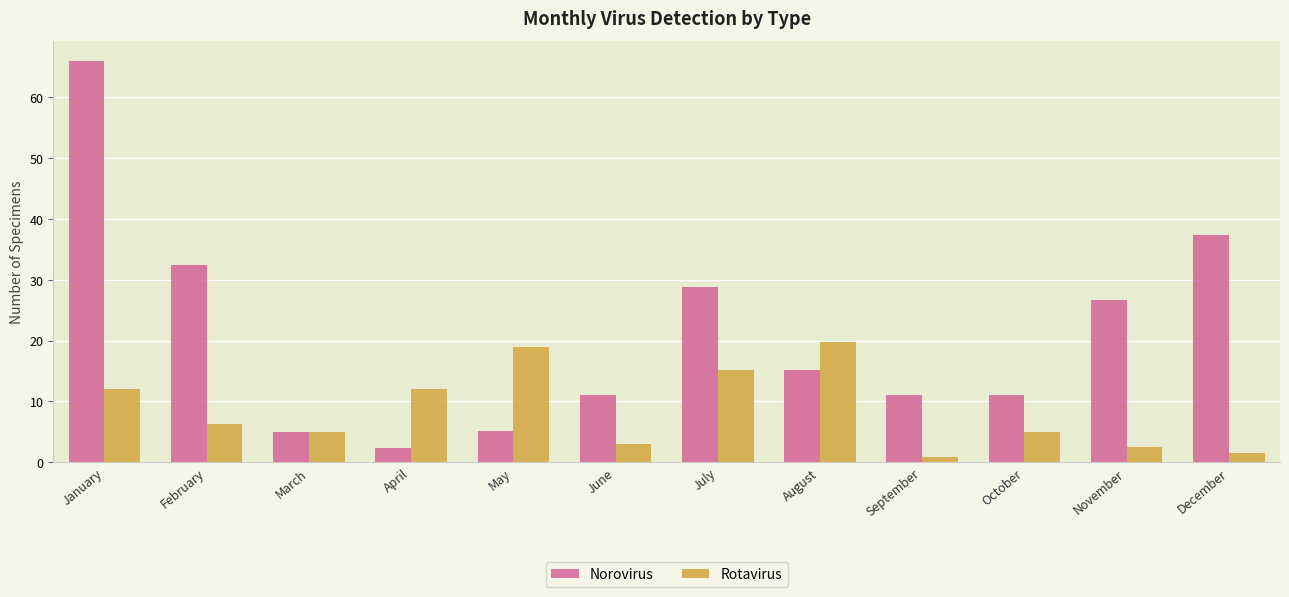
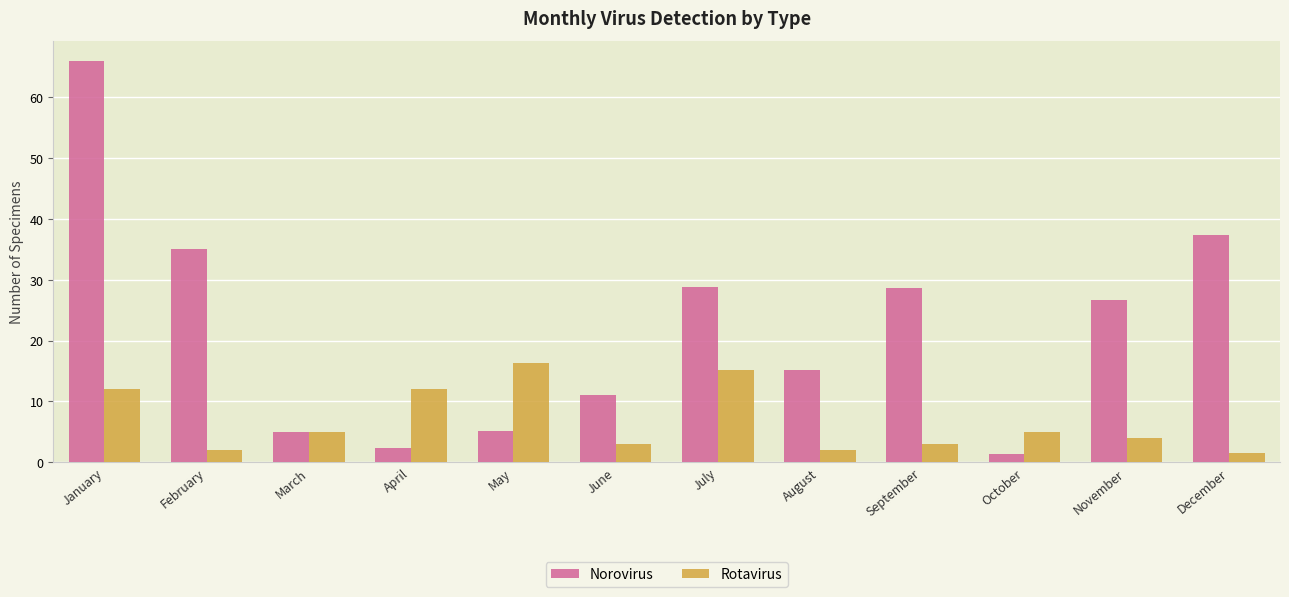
Norovirus, February: 32 -> 35
Rotavirus, February: 6 -> 2
Rotavirus, May: 19 -> 16
Rotavirus, August: 20 -> 2
Norovirus, September: 11 -> 29
Rotavirus, September: 1 -> 3
Norovirus, October: 11 -> 1
Rotavirus, November: 3 -> 4
